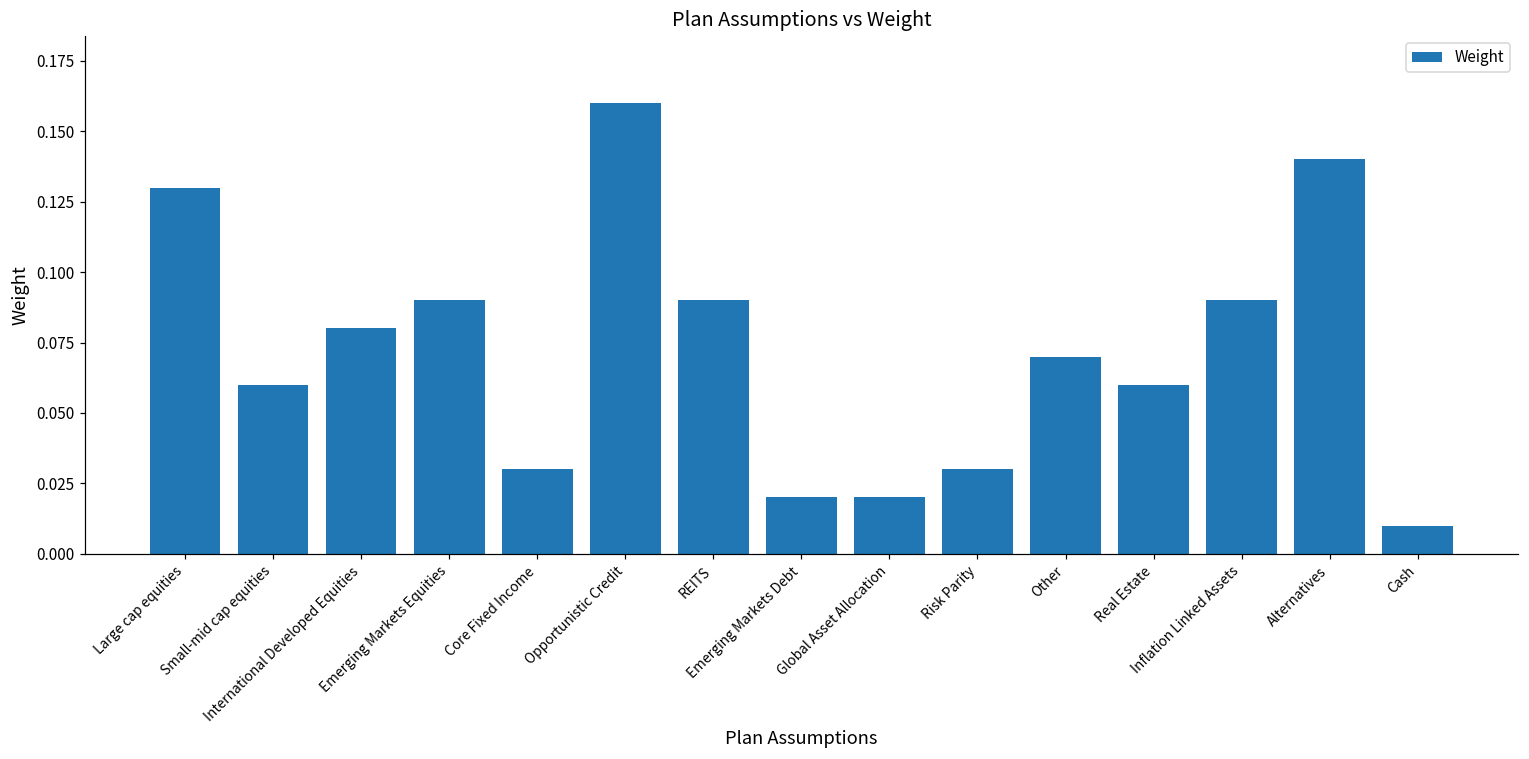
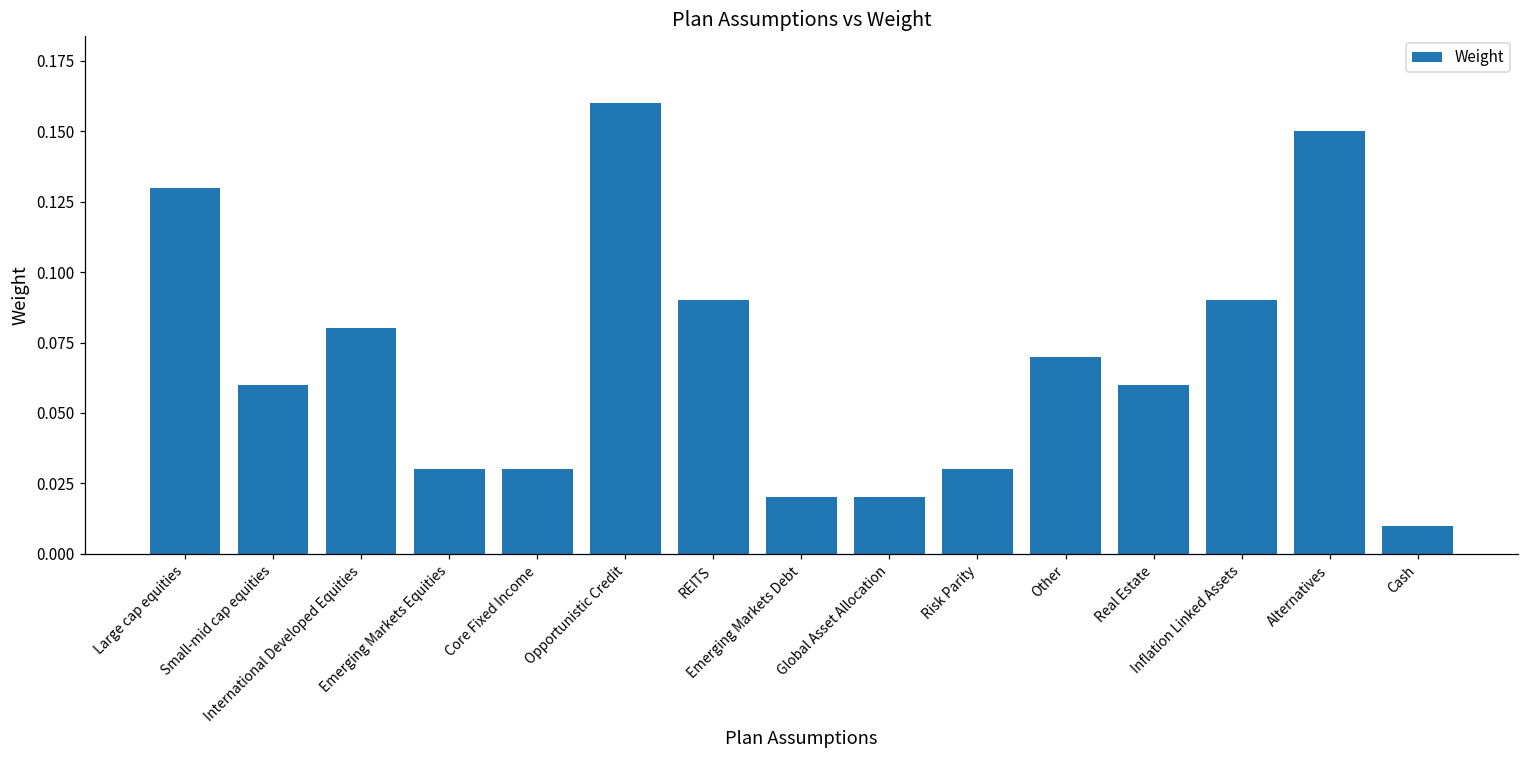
Emerging Markets Equities: 0.09 -> 0.03
Alternatives: 0.14 -> 0.15
